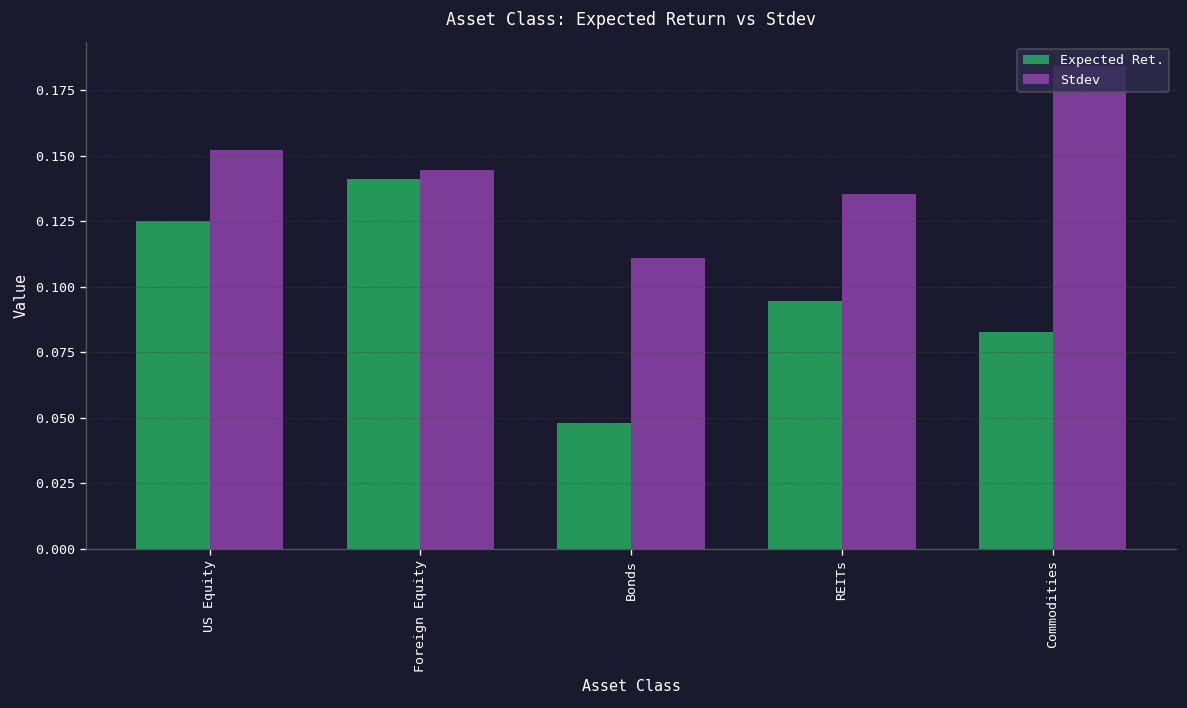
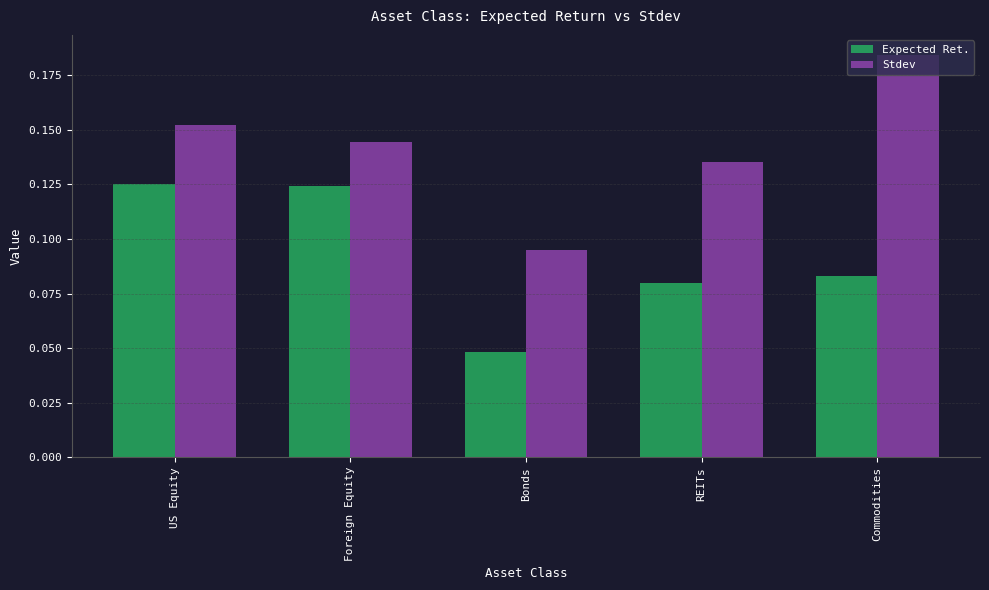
Expected Ret., Foreign Equity: 0.141 -> 0.124
Stdev, Bonds: 0.111 -> 0.095
Expected Ret., REITs: 0.094 -> 0.080
